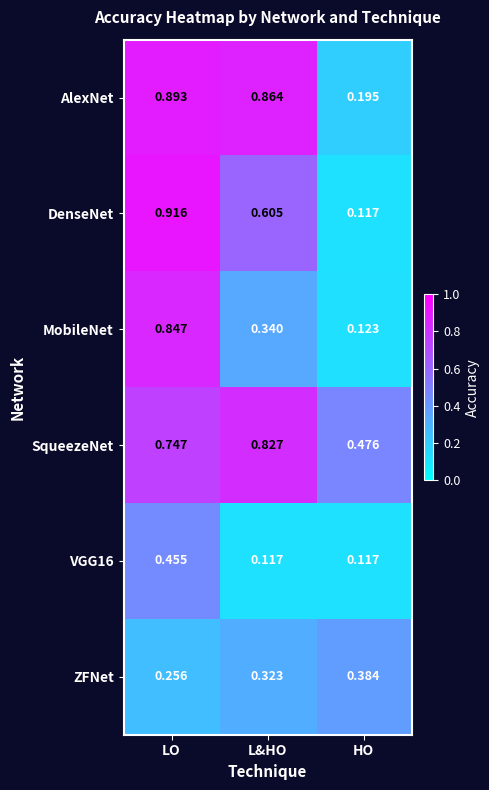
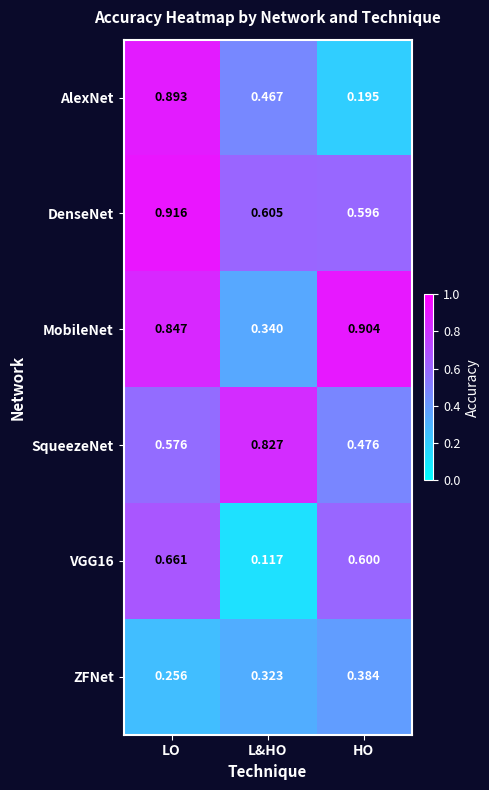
AlexNet, L&HO: 0.864 -> 0.467
DenseNet, HO: 0.117 -> 0.596
MobileNet, HO: 0.123 -> 0.904
SqueezeNet, LO: 0.747 -> 0.576
VGG16, LO: 0.455 -> 0.661
VGG16, HO: 0.117 -> 0.600
